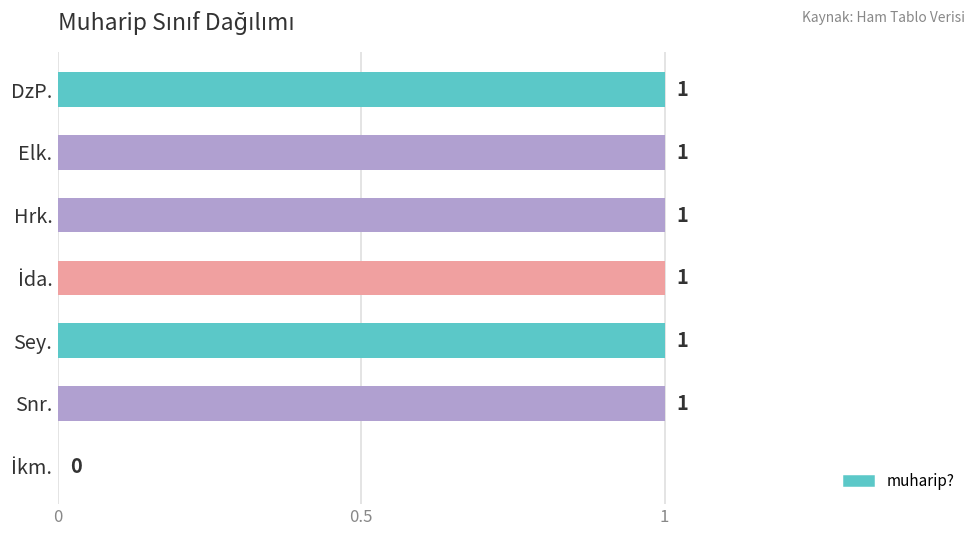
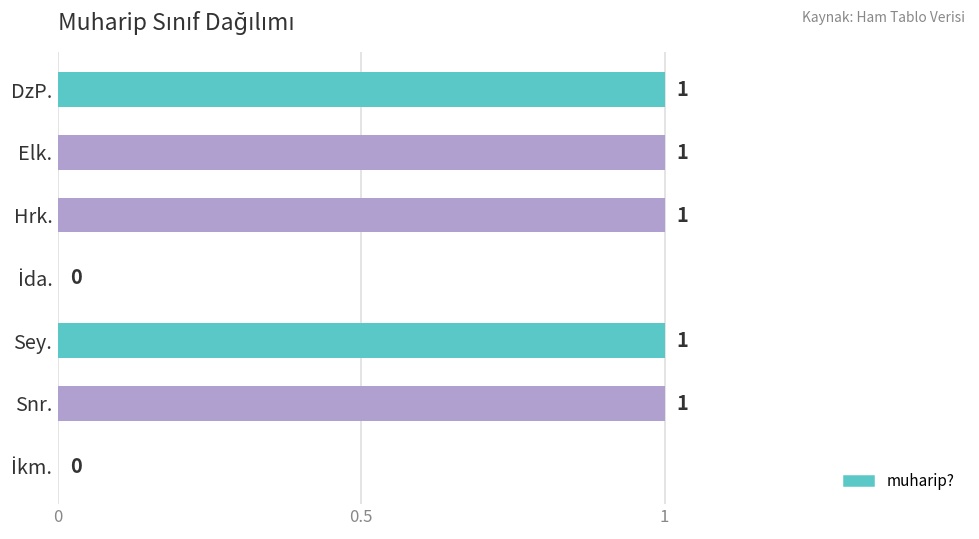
İda.: 1 -> 0
